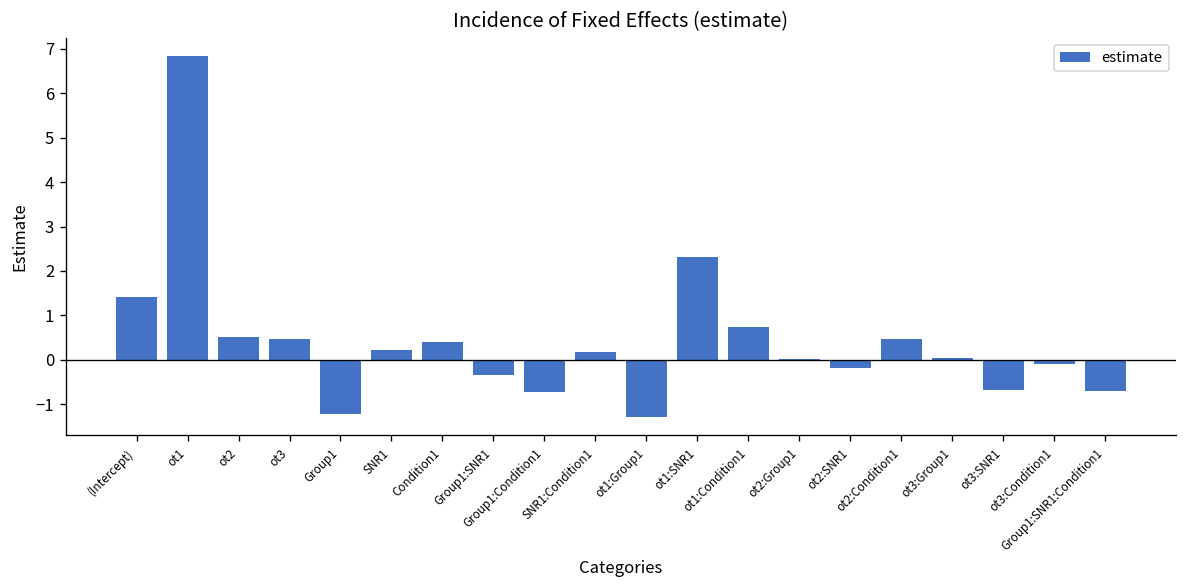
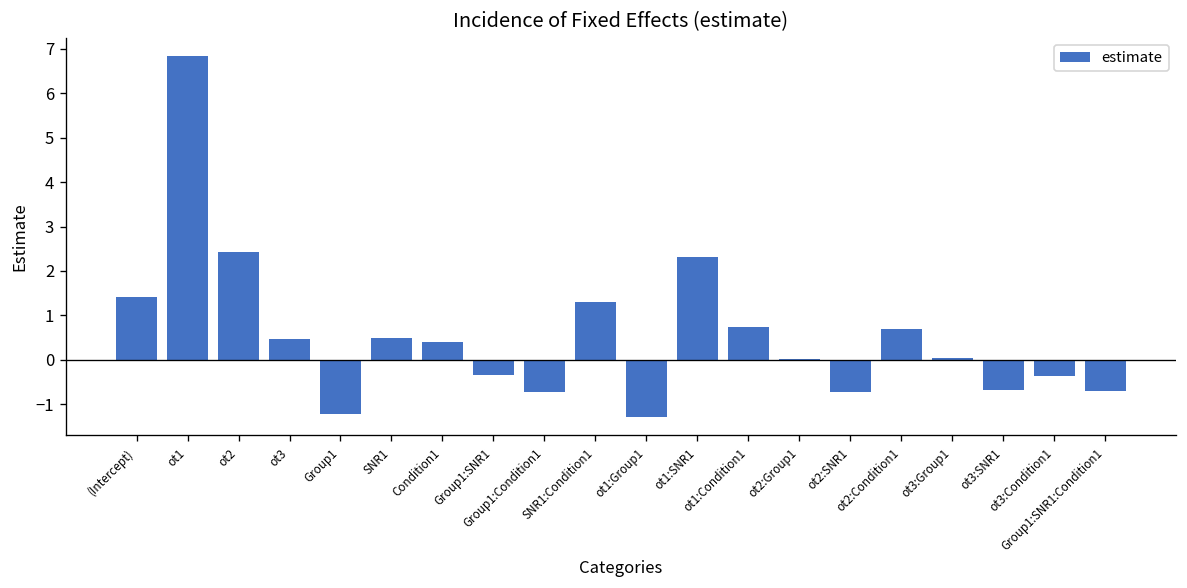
ot2: 0.5 -> 2.4
SNR1: 0.2 -> 0.5
SNR1:Condition1: 0.2 -> 1.3
ot2:SNR1: -0.2 -> -0.7
ot2:Condition1: 0.5 -> 0.7
ot3:Condition1: -0.1 -> -0.4
